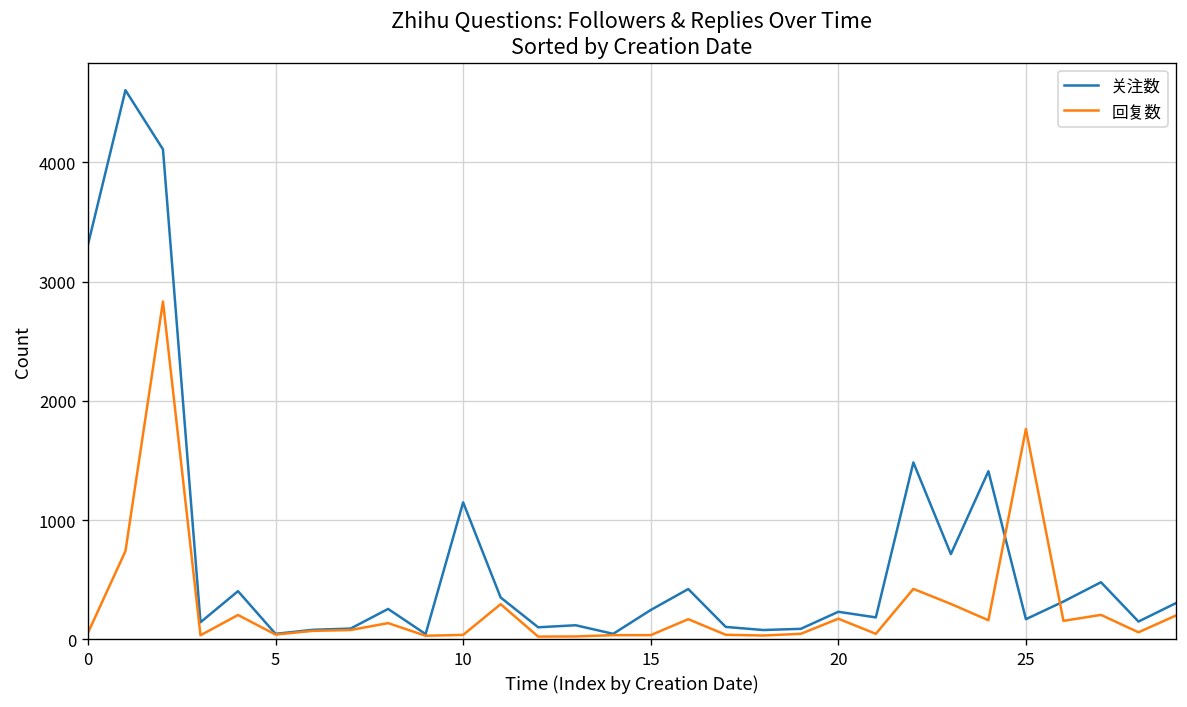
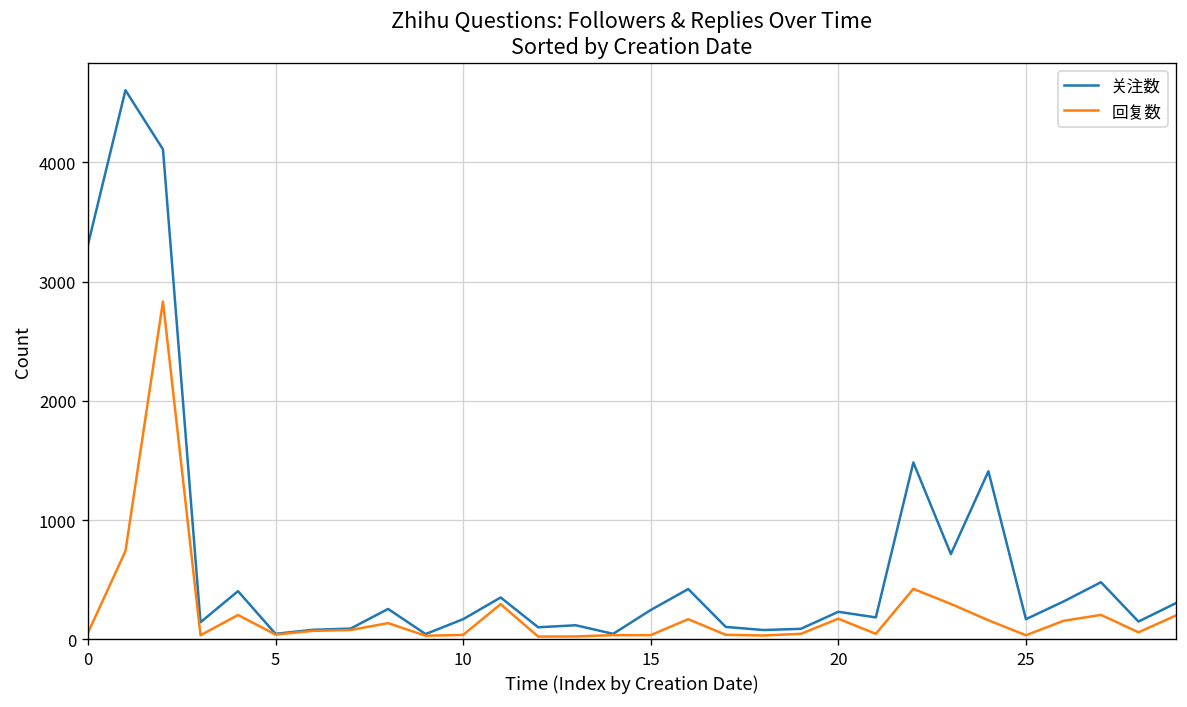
关注数, 10: 1100 -> 200
回复数, 25: 1800 -> 0
